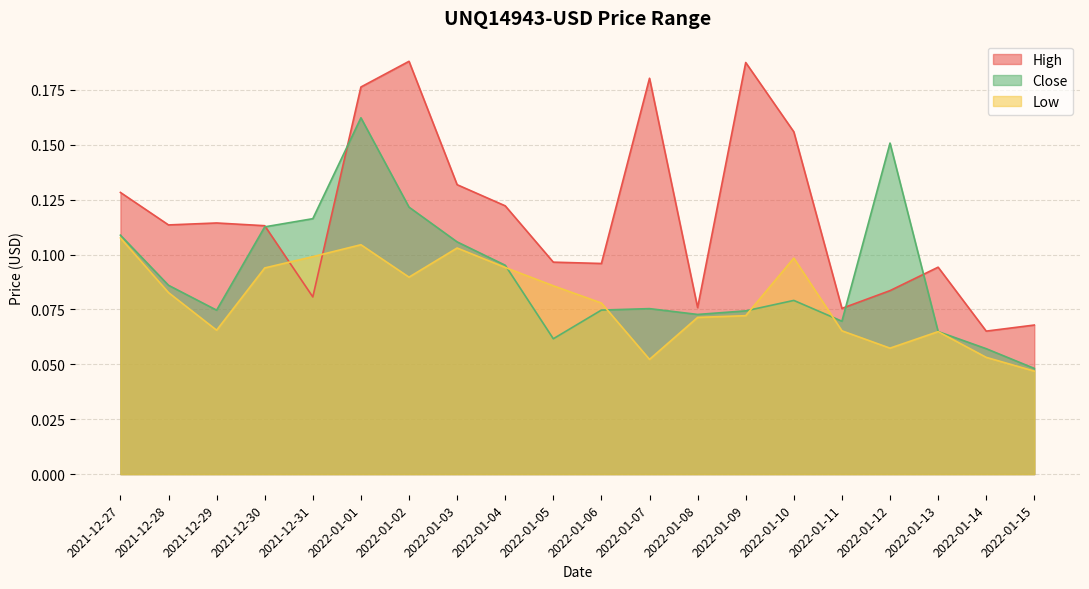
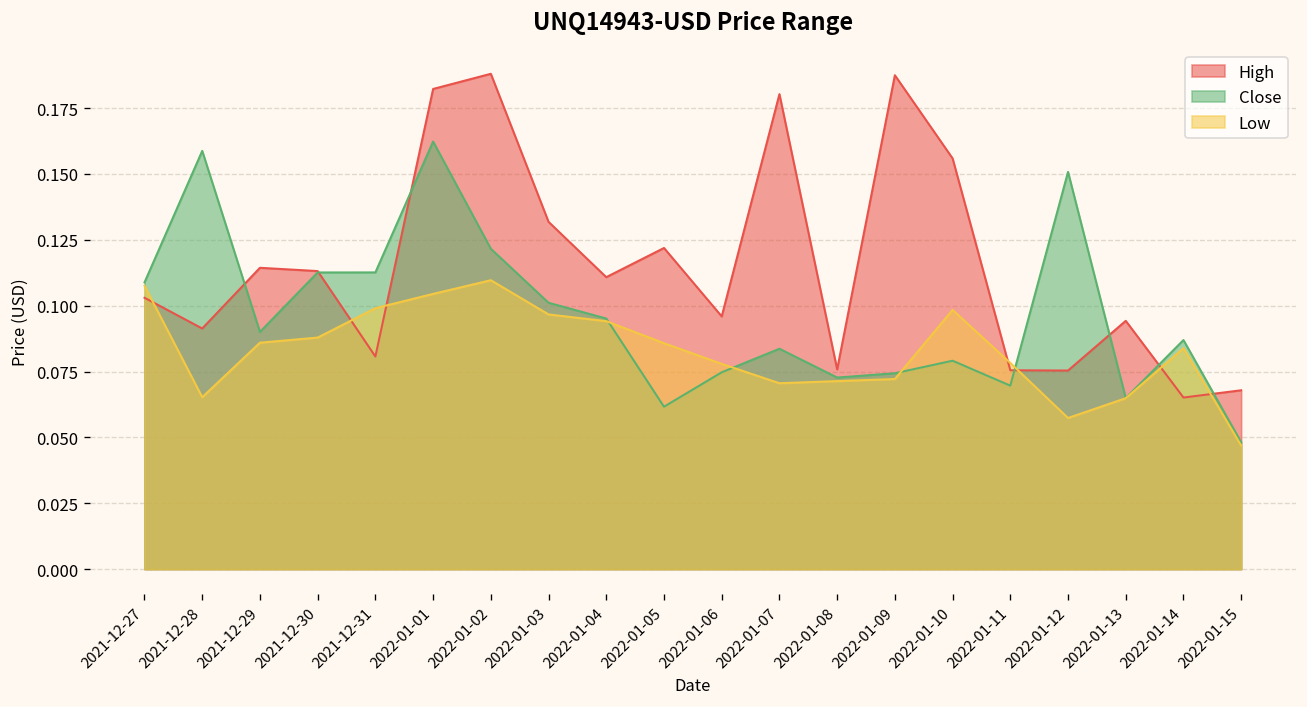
High, 2021-12-27: 0.128 -> 0.103
High, 2021-12-28: 0.113 -> 0.091
Close, 2021-12-28: 0.086 -> 0.159
Low, 2021-12-28: 0.083 -> 0.065
Close, 2021-12-29: 0.075 -> 0.090
Low, 2021-12-29: 0.066 -> 0.086
Low, 2021-12-30: 0.094 -> 0.088
Close, 2021-12-31: 0.116 -> 0.113
High, 2022-01-01: 0.176 -> 0.182
Low, 2022-01-02: 0.090 -> 0.110
Close, 2022-01-03: 0.106 -> 0.101
Low, 2022-01-03: 0.103 -> 0.097
High, 2022-01-04: 0.122 -> 0.111
High, 2022-01-05: 0.097 -> 0.122
Close, 2022-01-07: 0.075 -> 0.084
Low, 2022-01-07: 0.052 -> 0.071
Low, 2022-01-11: 0.065 -> 0.078
High, 2022-01-12: 0.084 -> 0.075
Close, 2022-01-14: 0.057 -> 0.087
Low, 2022-01-14: 0.053 -> 0.084
